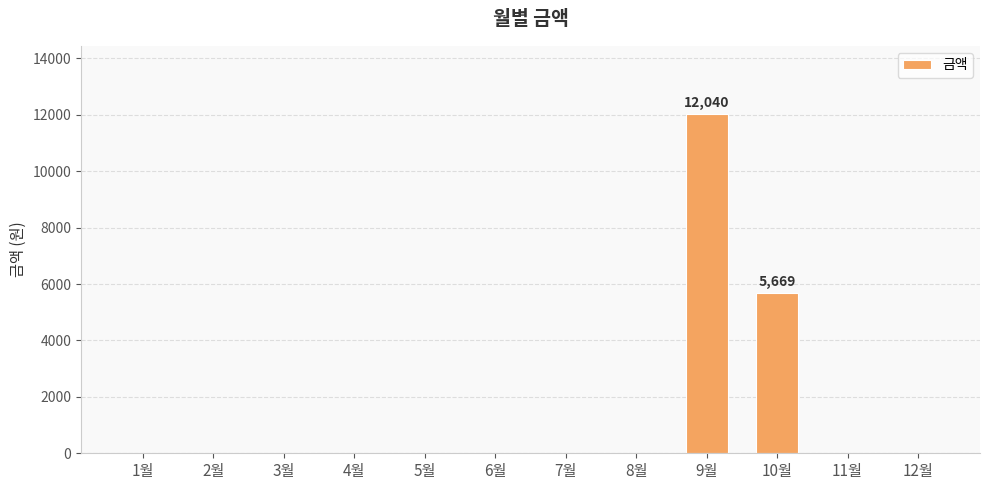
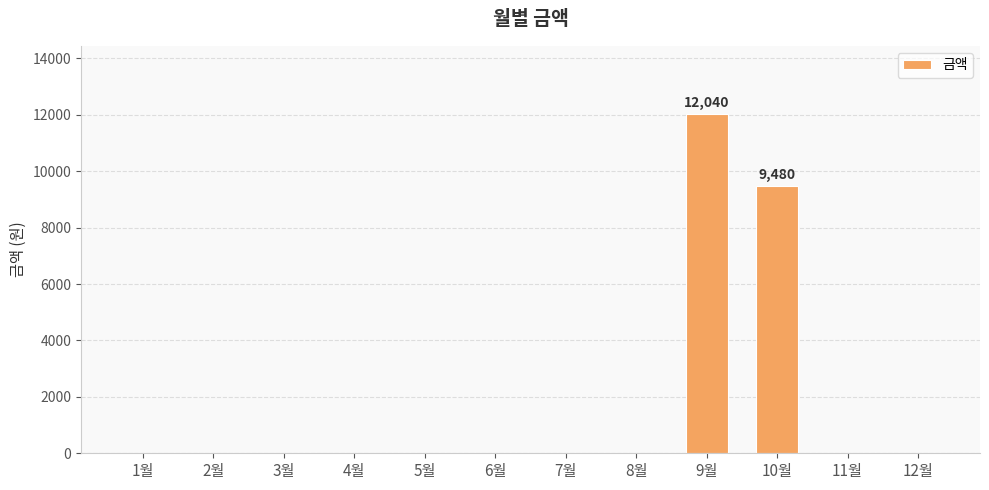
10월: 5,669 -> 9,480
